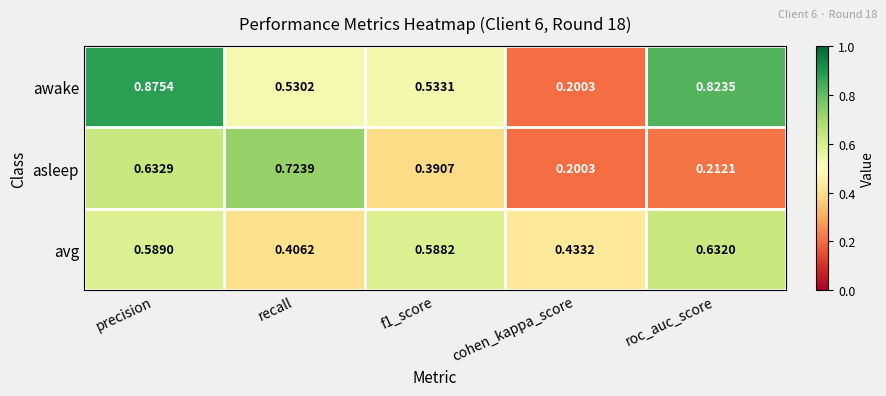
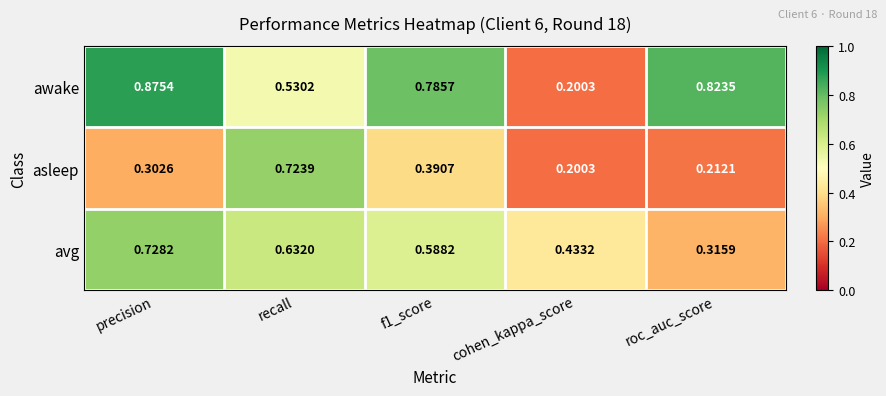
awake, f1_score: 0.5331 -> 0.7857
asleep, precision: 0.6329 -> 0.3026
avg, precision: 0.5890 -> 0.7282
avg, recall: 0.4062 -> 0.6320
avg, roc_auc_score: 0.6320 -> 0.3159
